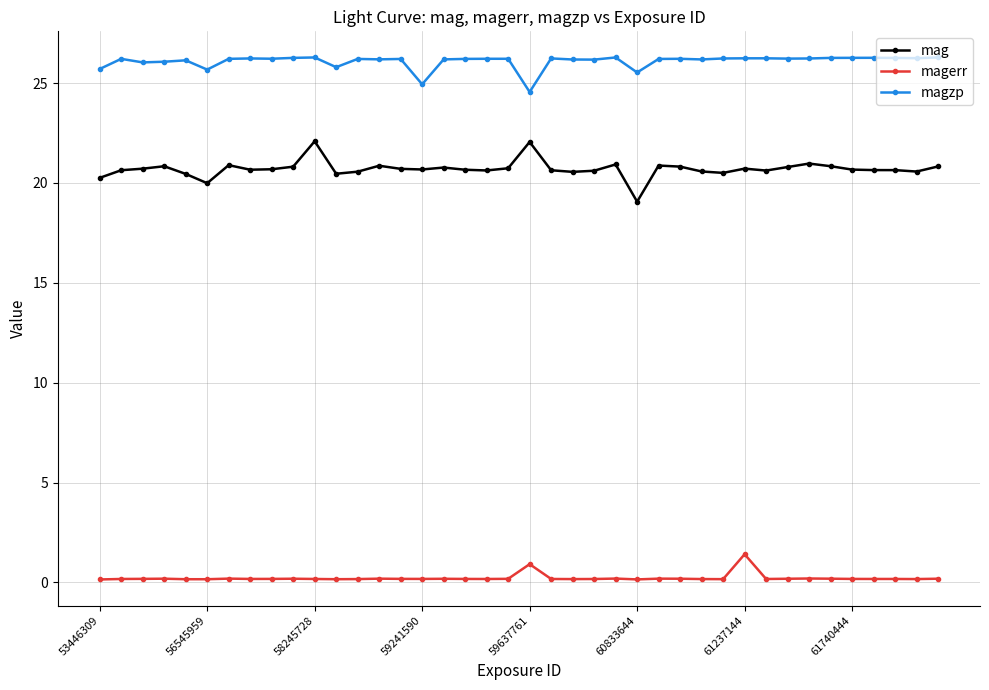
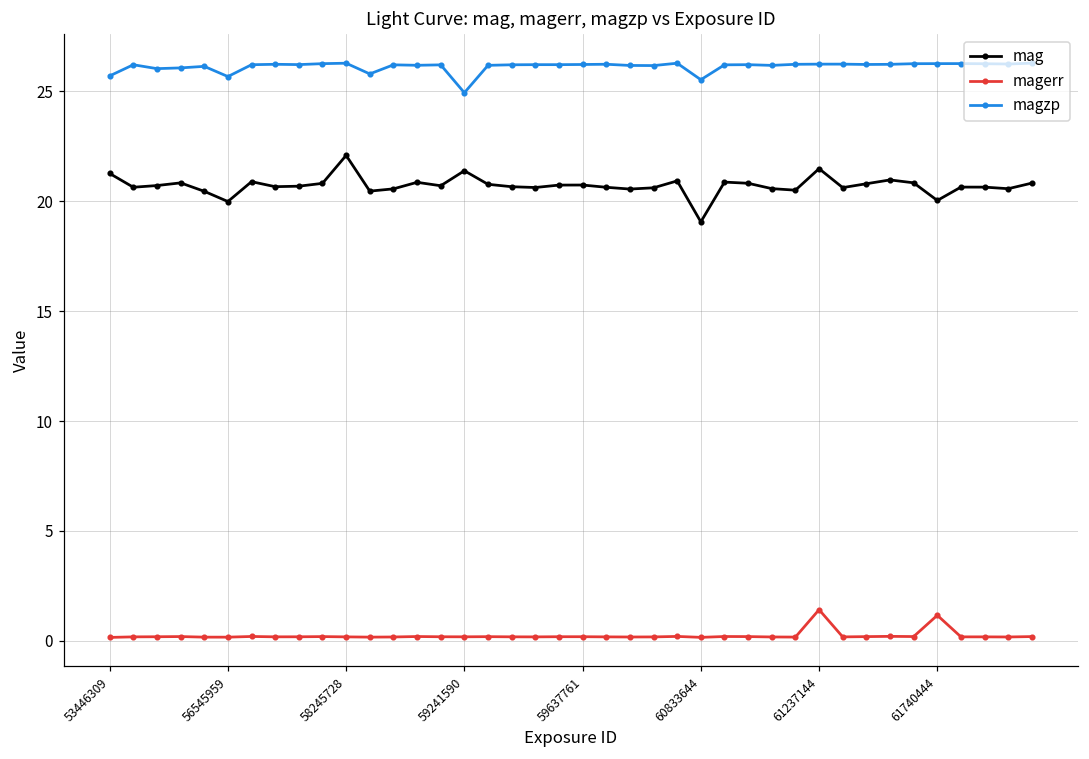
mag, 53446309: 20.3 -> 21.3
mag, 59241590: 20.7 -> 21.4
mag, 59637761: 22.1 -> 20.7
magerr, 59637761: 0.9 -> 0.2
magzp, 59637761: 24.6 -> 26.2
mag, 61237144: 20.7 -> 21.5
mag, 61740444: 20.7 -> 20.0
magerr, 61740444: 0.2 -> 1.2
